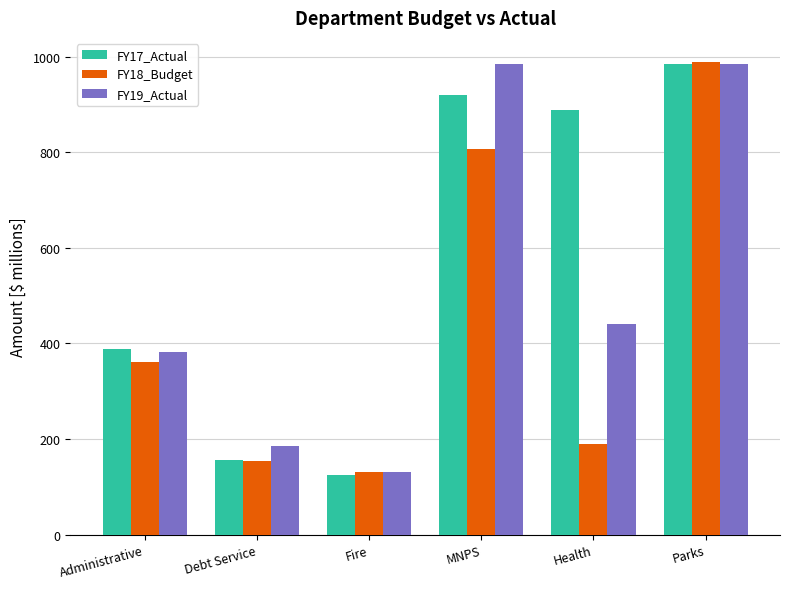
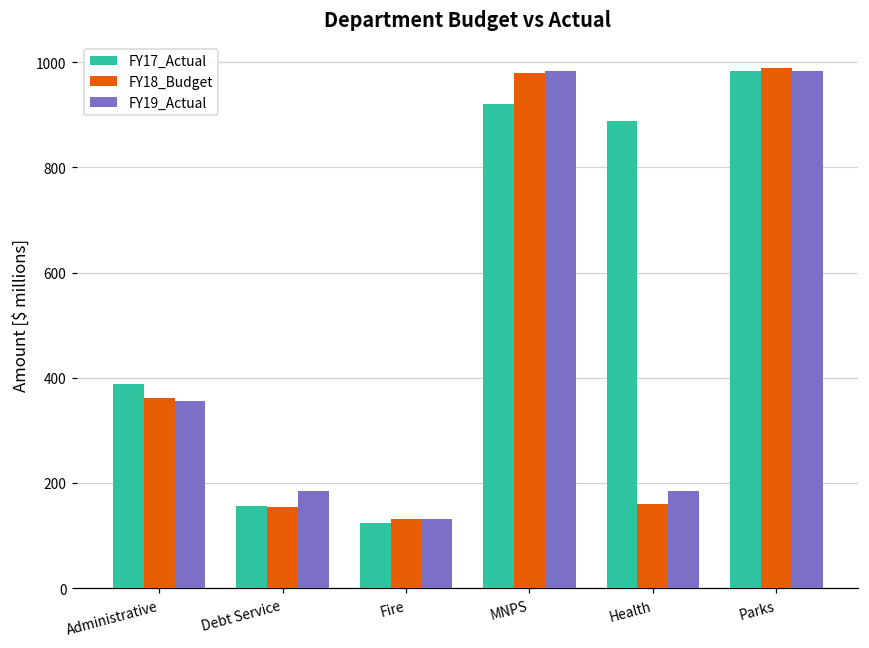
FY19_Actual, Administrative: 380 -> 360
FY18_Budget, MNPS: 810 -> 980
FY18_Budget, Health: 190 -> 160
FY19_Actual, Health: 440 -> 180
